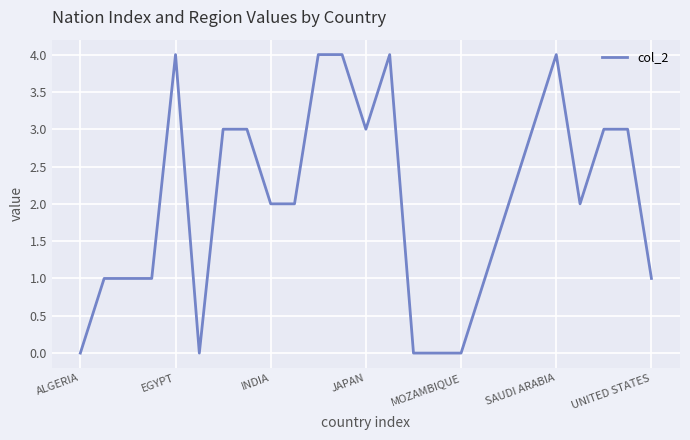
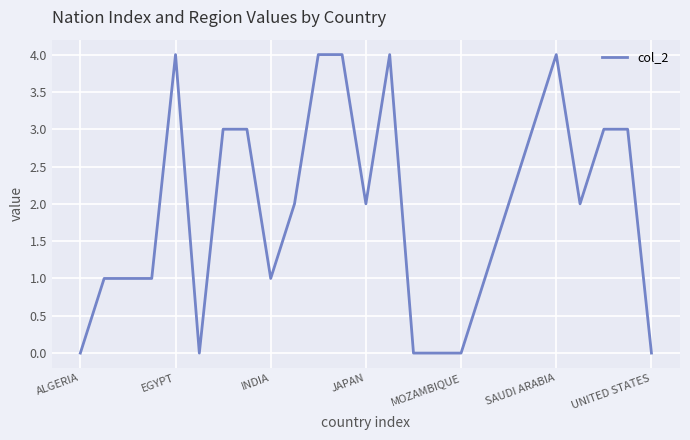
INDIA: 2 -> 1
JAPAN: 3 -> 2
UNITED STATES: 1 -> 0
